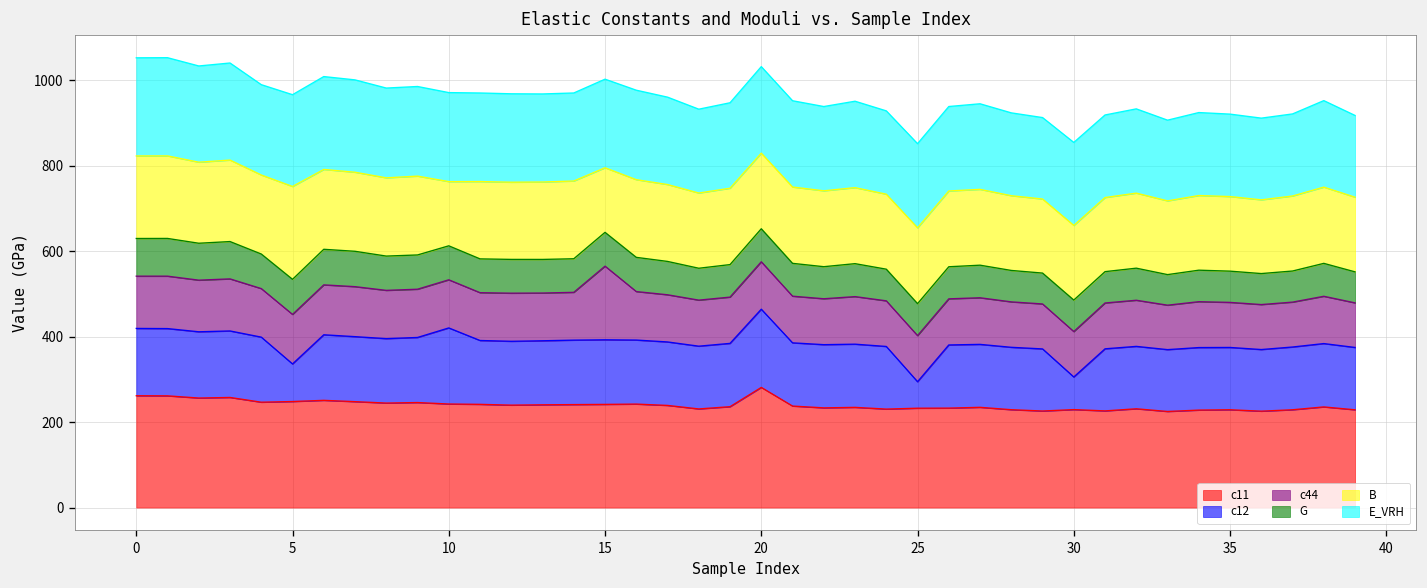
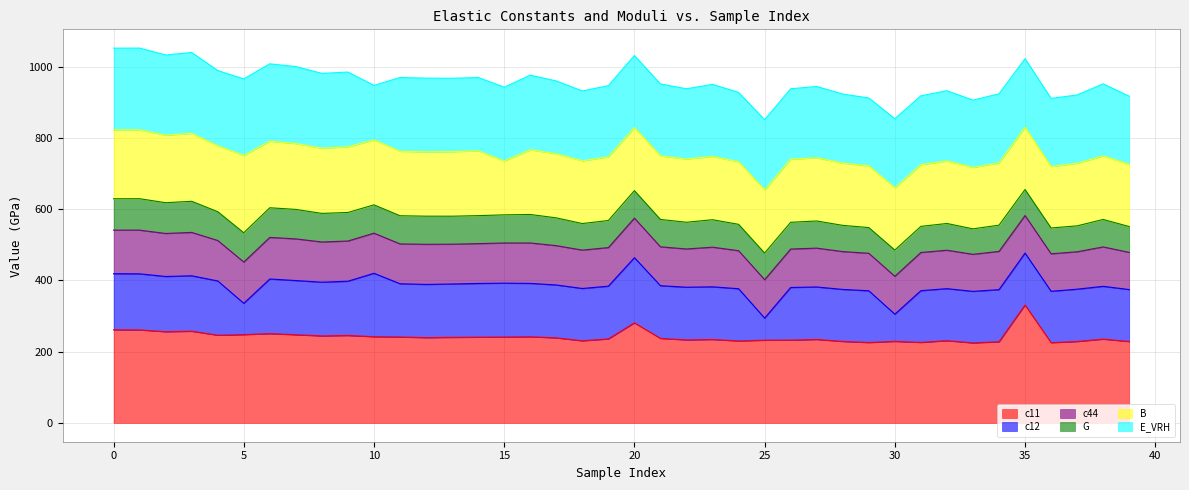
B, 10: 150 -> 180
E_VRH, 10: 210 -> 150
c44, 15: 170 -> 110
c11, 35: 230 -> 330
